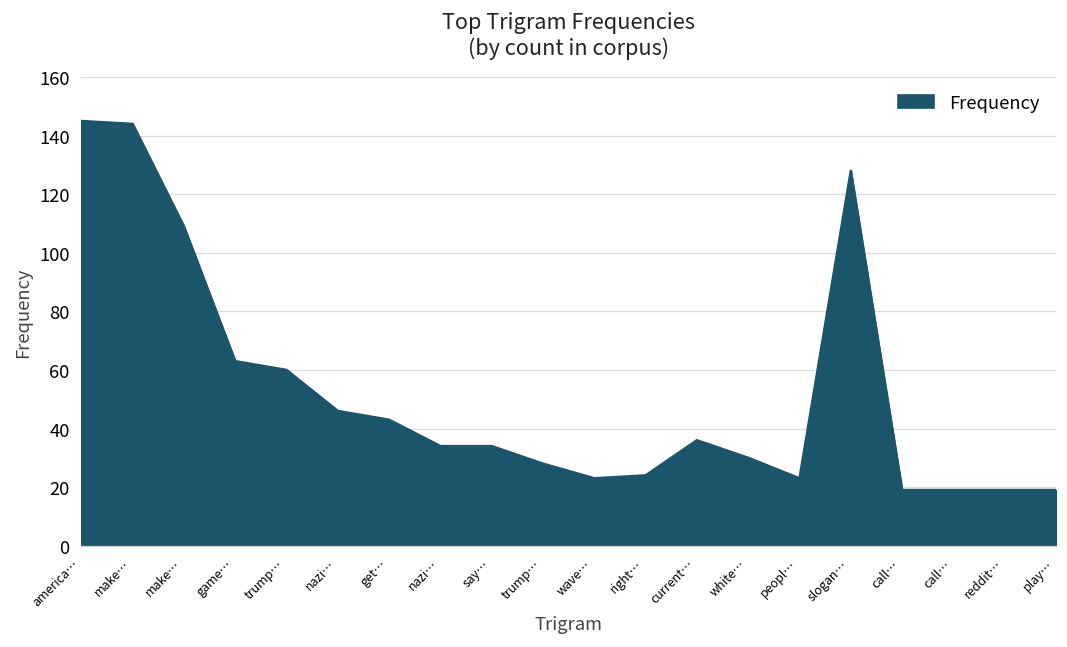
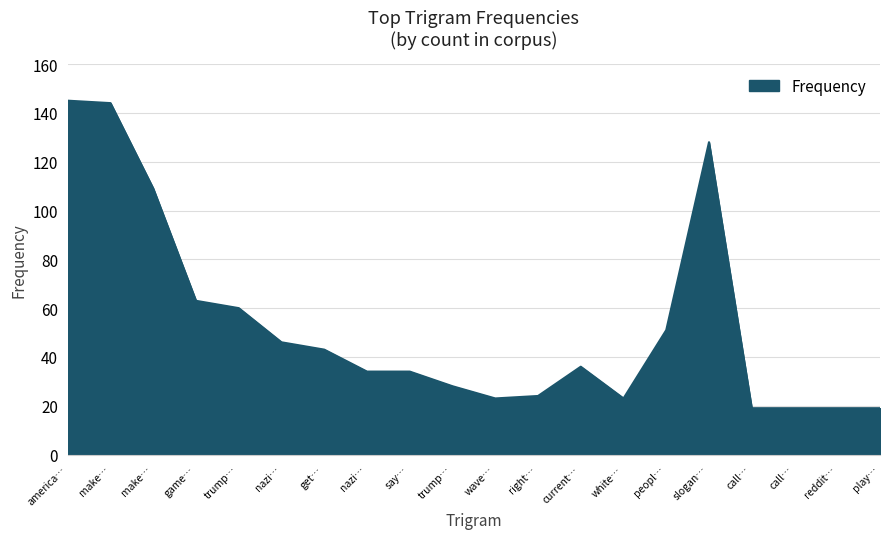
white…: 30 -> 23
peopl…: 23 -> 51
